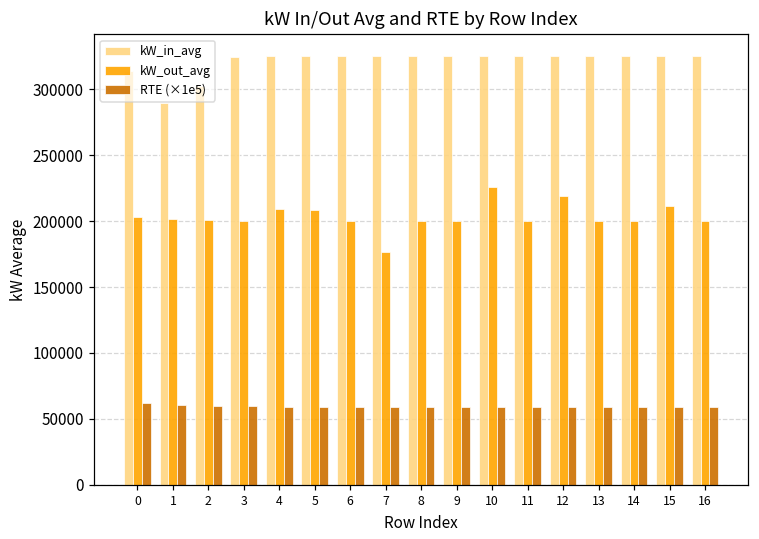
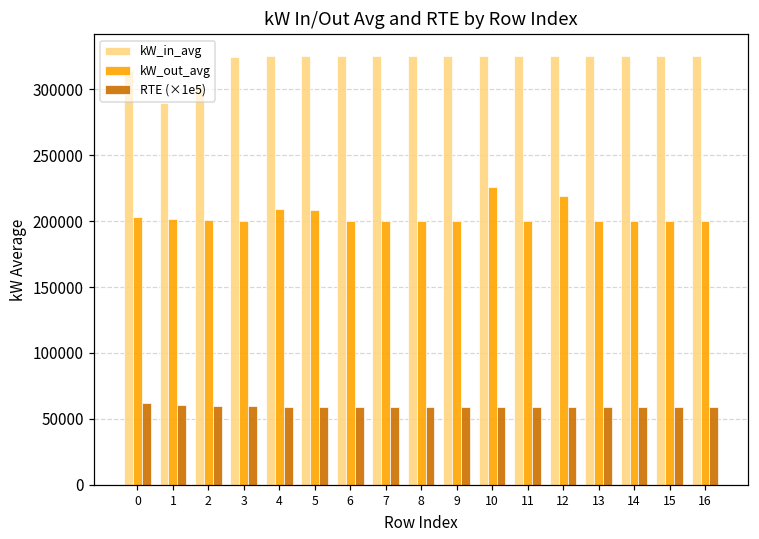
kW_out_avg, 7: 177000 -> 200000
kW_out_avg, 15: 212000 -> 200000
